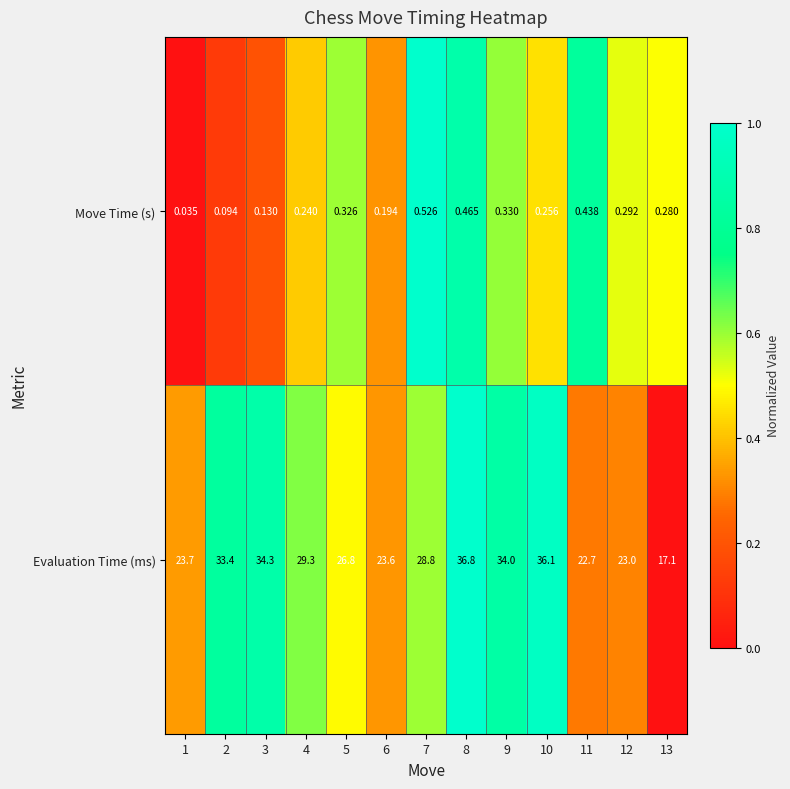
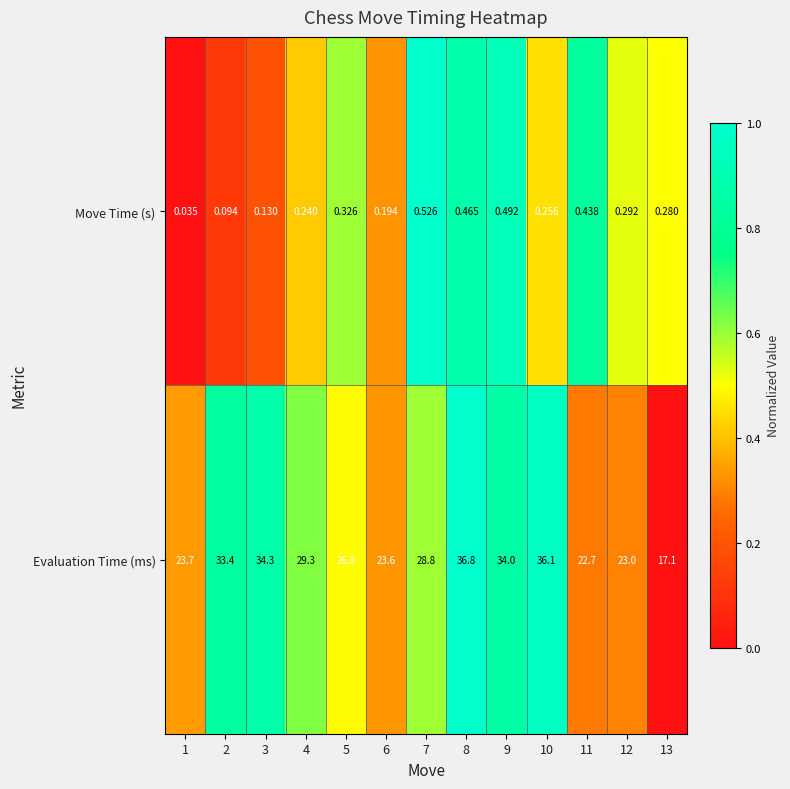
Move Time (s), 9: 0.330 -> 0.492
